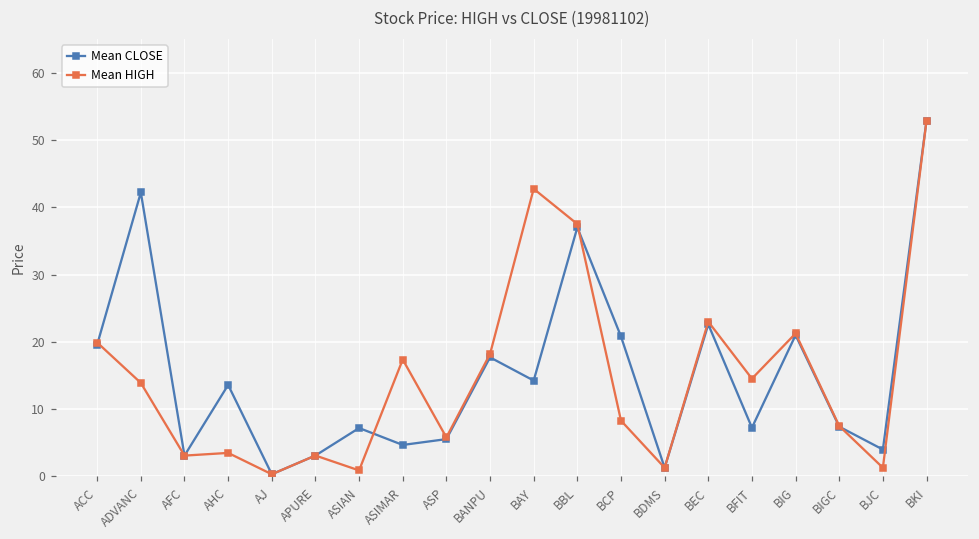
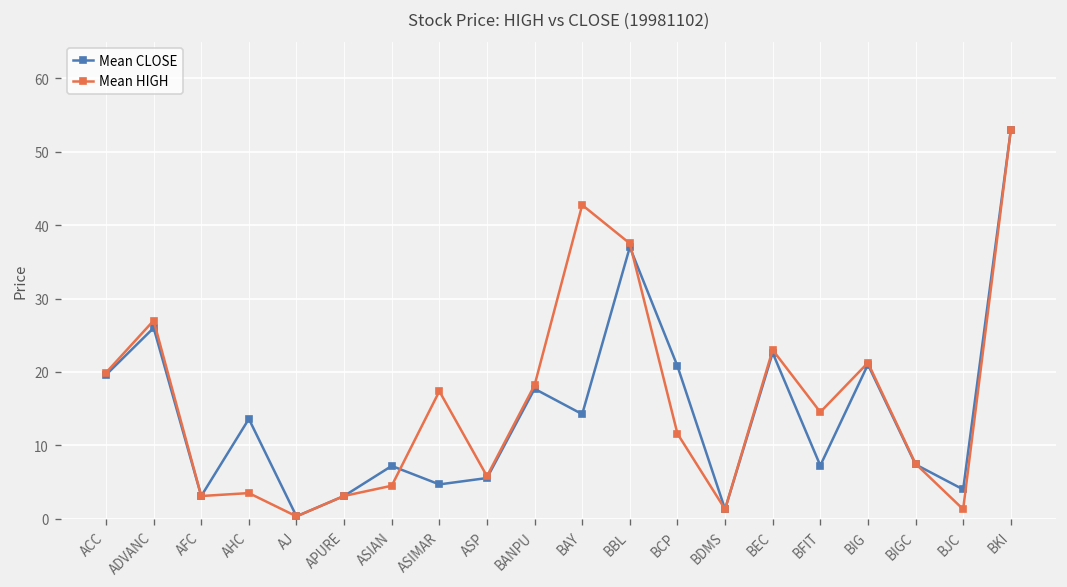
Mean CLOSE, ADVANC: 42 -> 26
Mean HIGH, ADVANC: 14 -> 27
Mean HIGH, ASIAN: 1 -> 5
Mean HIGH, BCP: 8 -> 12
